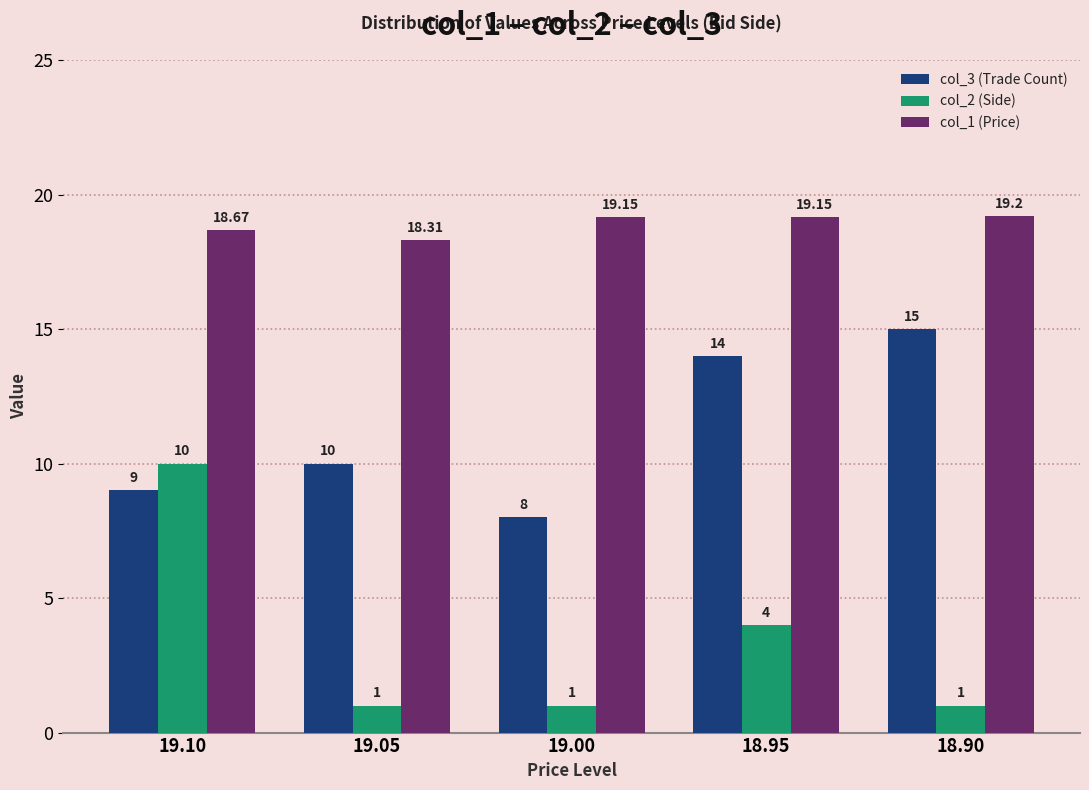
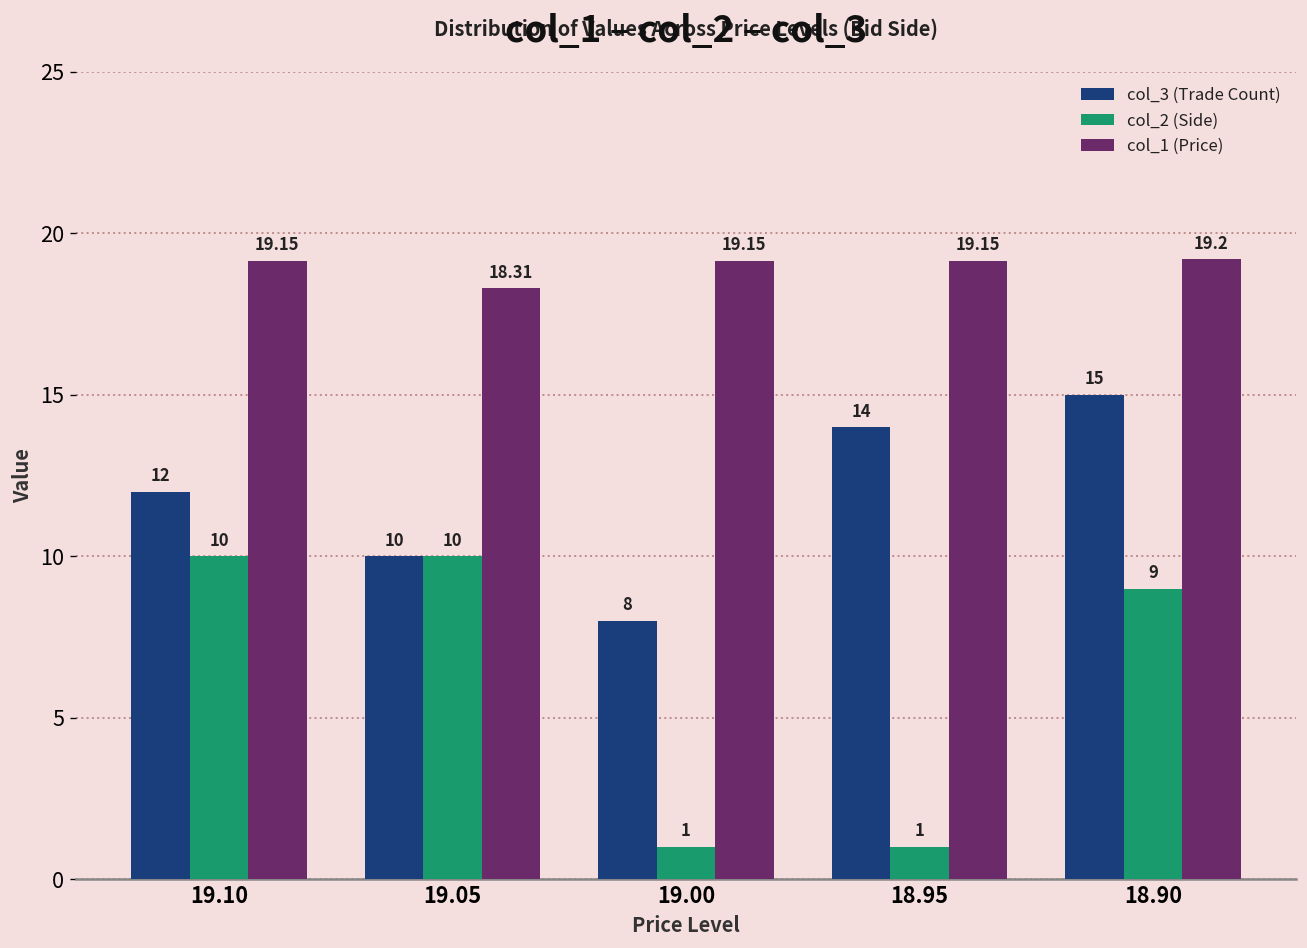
col_3 (Trade Count), 19.10: 9 -> 12
col_1 (Price), 19.10: 18.67 -> 19.15
col_2 (Side), 19.05: 1 -> 10
col_2 (Side), 18.95: 4 -> 1
col_2 (Side), 18.90: 1 -> 9
